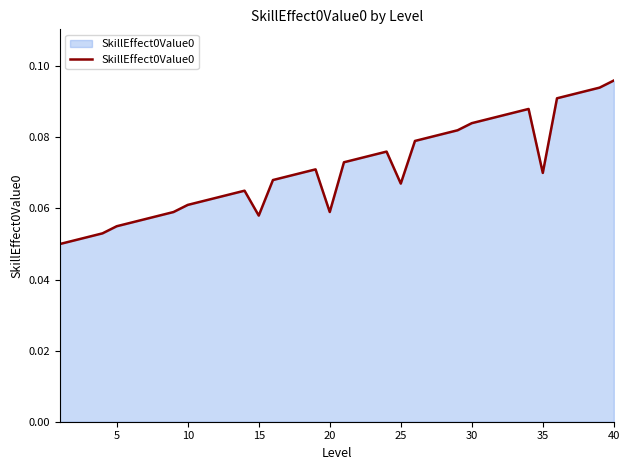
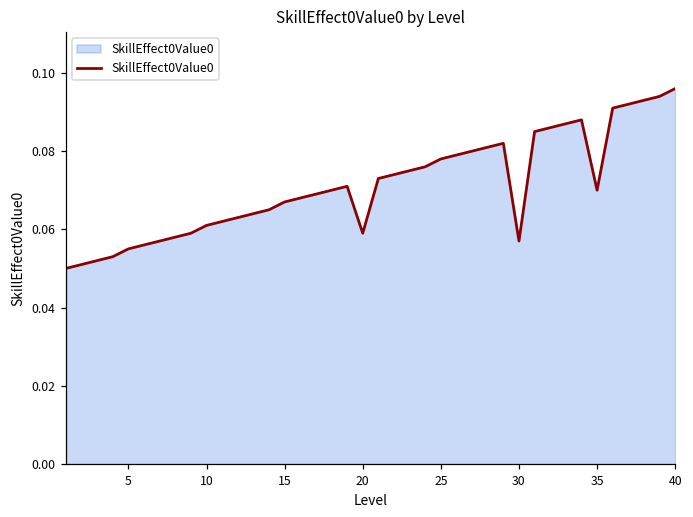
15: 0.058 -> 0.067
25: 0.067 -> 0.078
30: 0.084 -> 0.057
